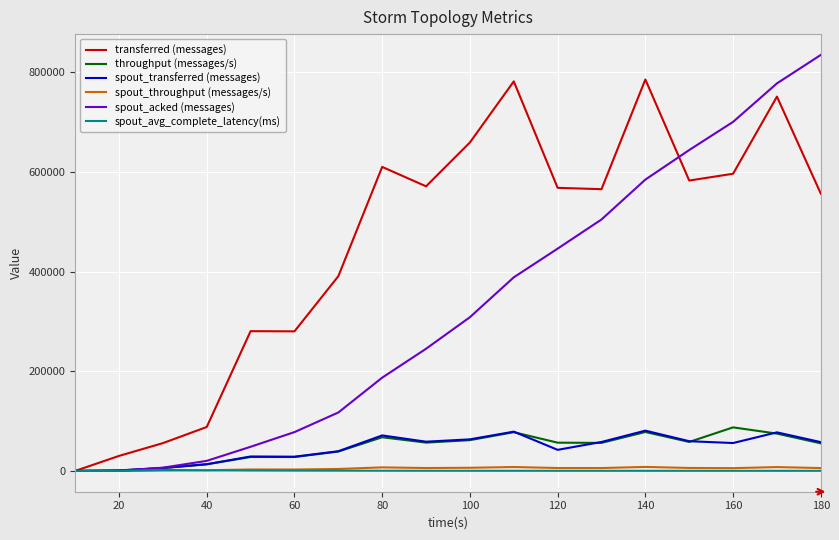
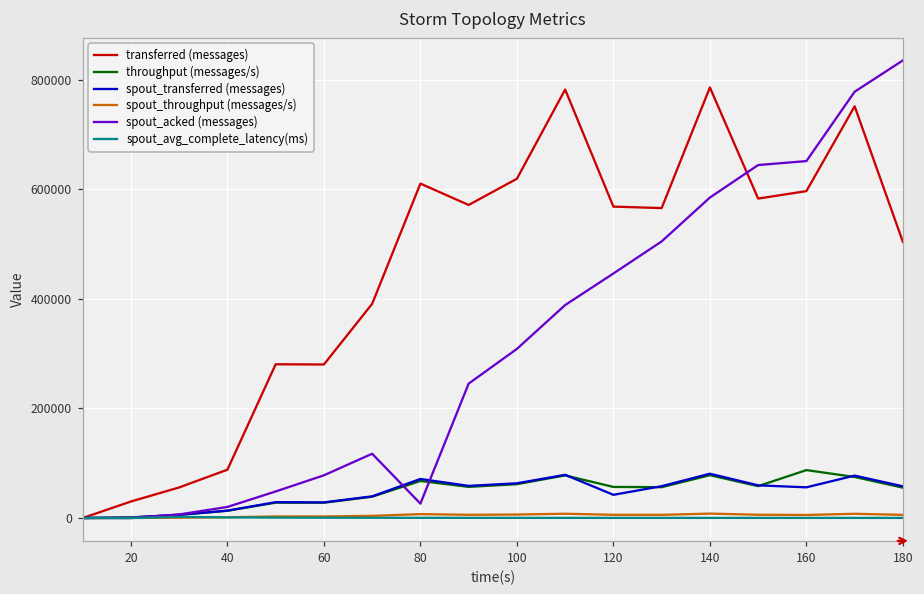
spout_acked (messages), 80: 190000 -> 30000
transferred (messages), 100: 660000 -> 620000
spout_acked (messages), 160: 700000 -> 650000
transferred (messages), 180: 560000 -> 500000
